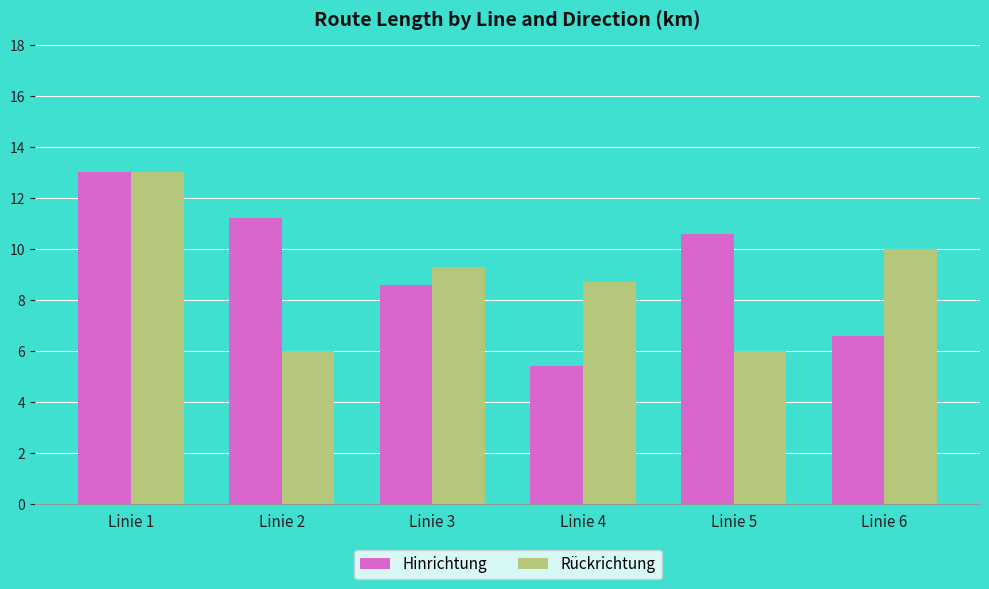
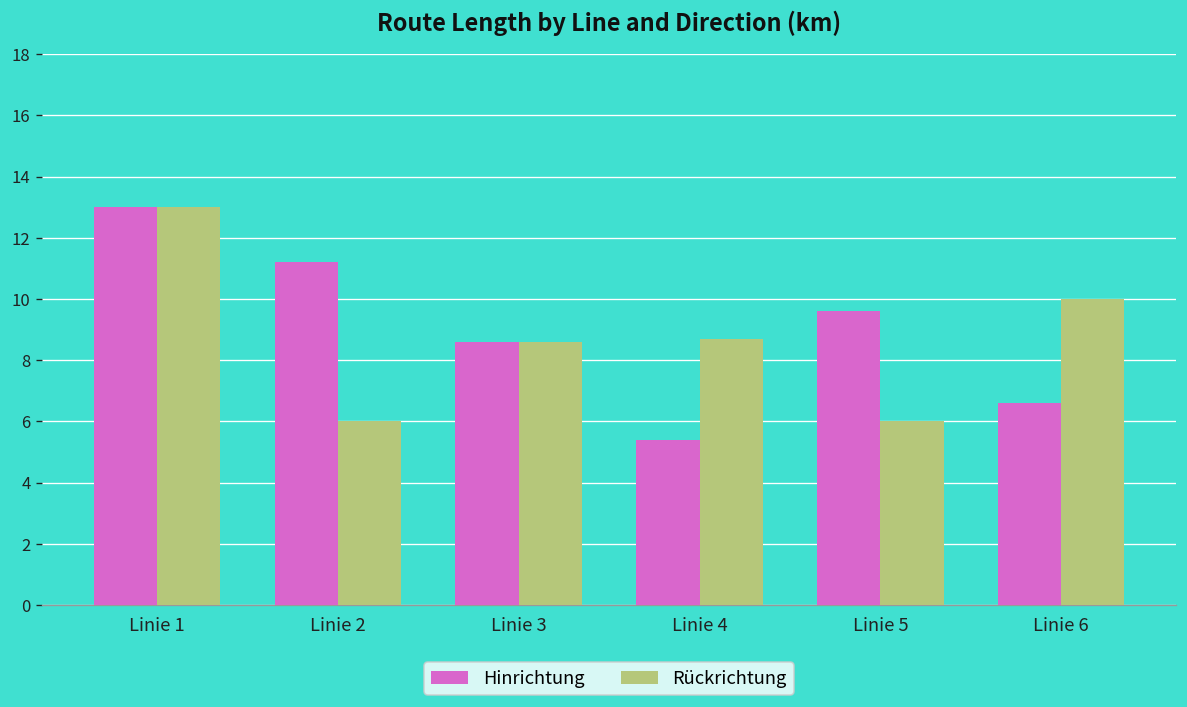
Rückrichtung, Linie 3: 9.3 -> 8.6
Hinrichtung, Linie 5: 10.6 -> 9.6
